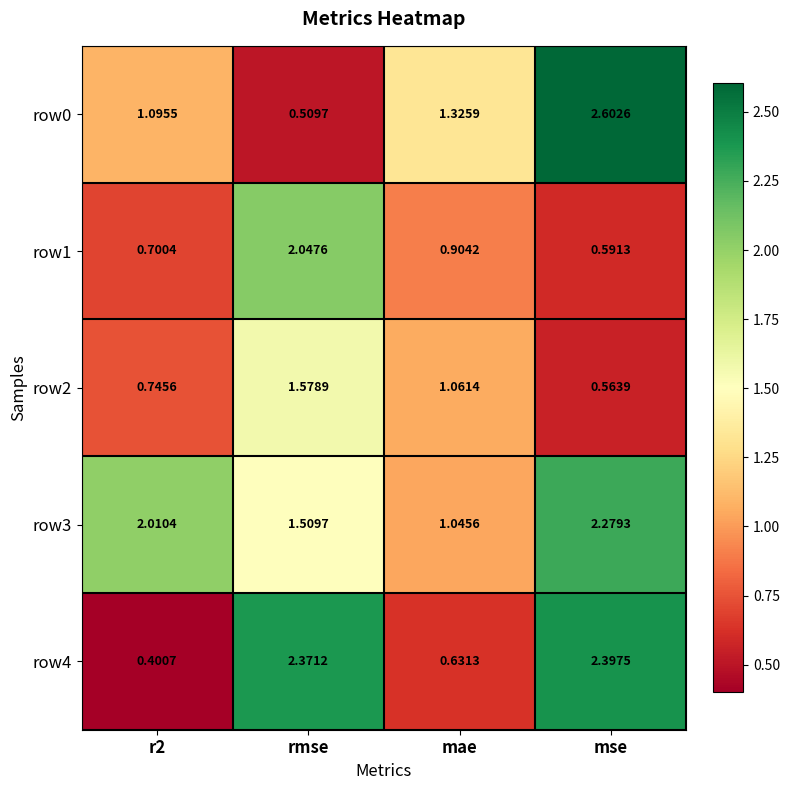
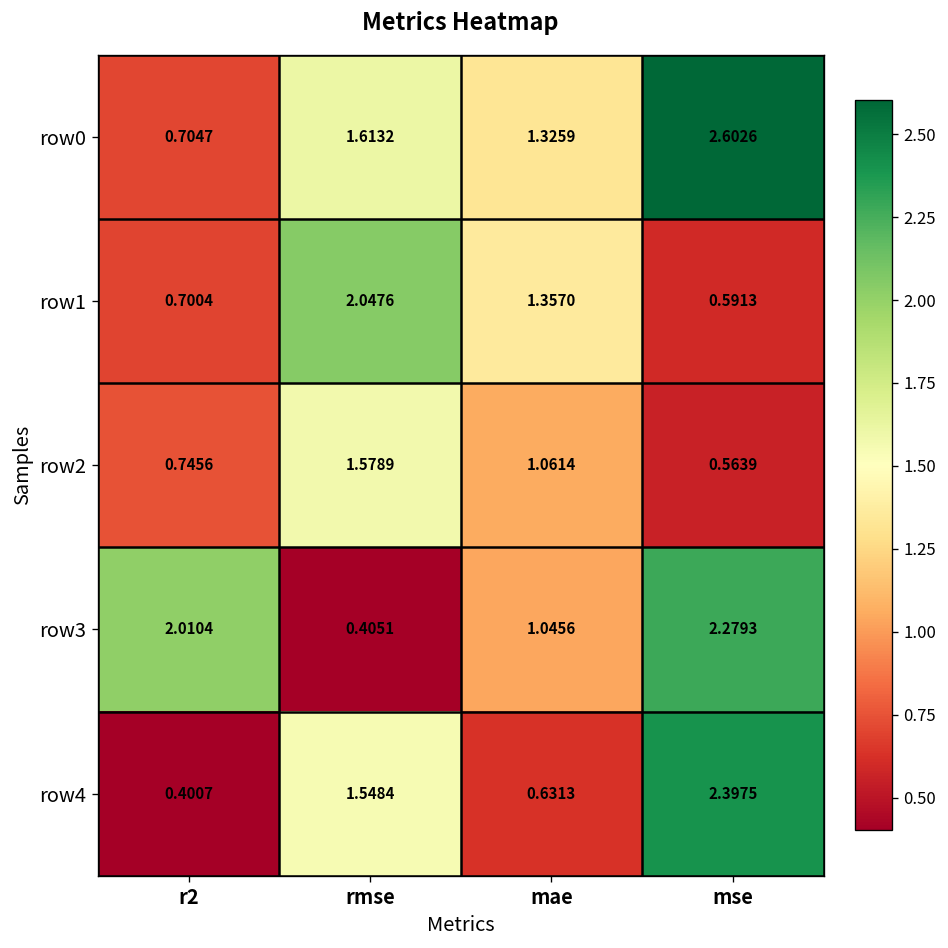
row0, r2: 1.0955 -> 0.7047
row0, rmse: 0.5097 -> 1.6132
row1, mae: 0.9042 -> 1.3570
row3, rmse: 1.5097 -> 0.4051
row4, rmse: 2.3712 -> 1.5484
